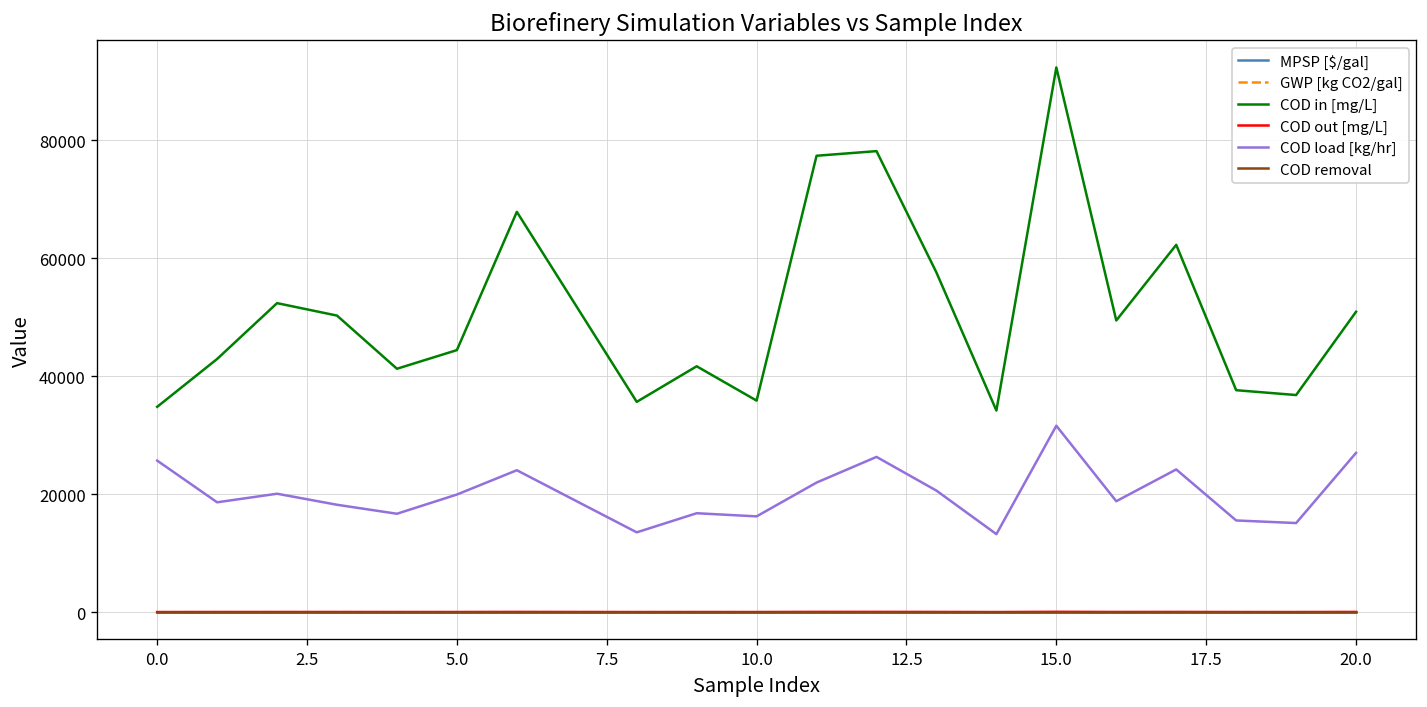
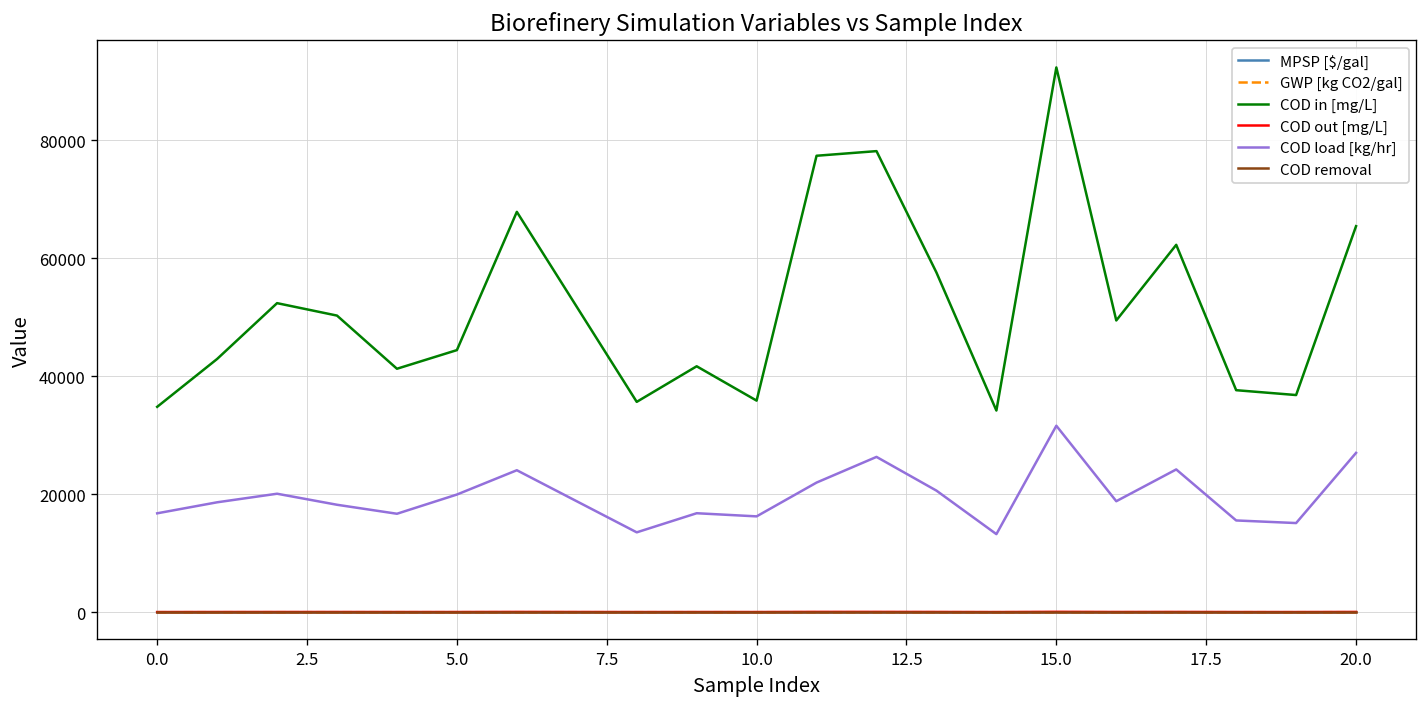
COD load [kg/hr], 0.0: 26000 -> 17000
COD in [mg/L], 20.0: 51000 -> 65000
